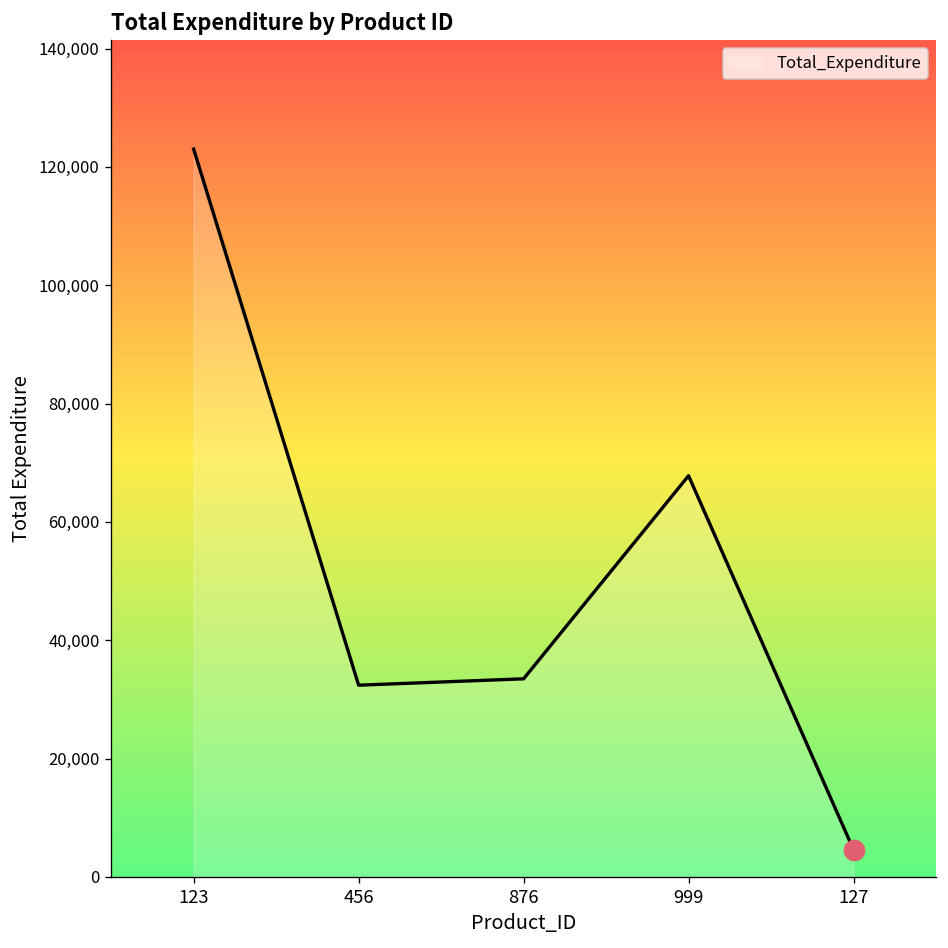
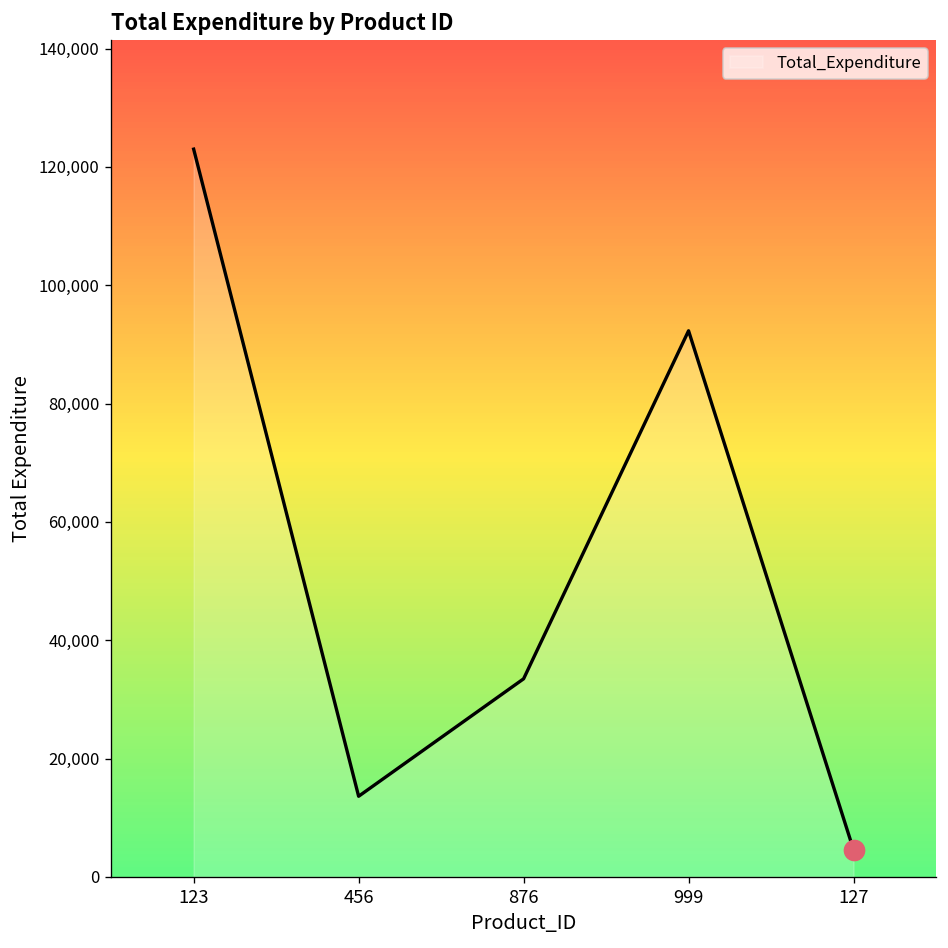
Total_Expenditure, 456: 32,000 -> 14,000
Total_Expenditure, 999: 68,000 -> 92,000
